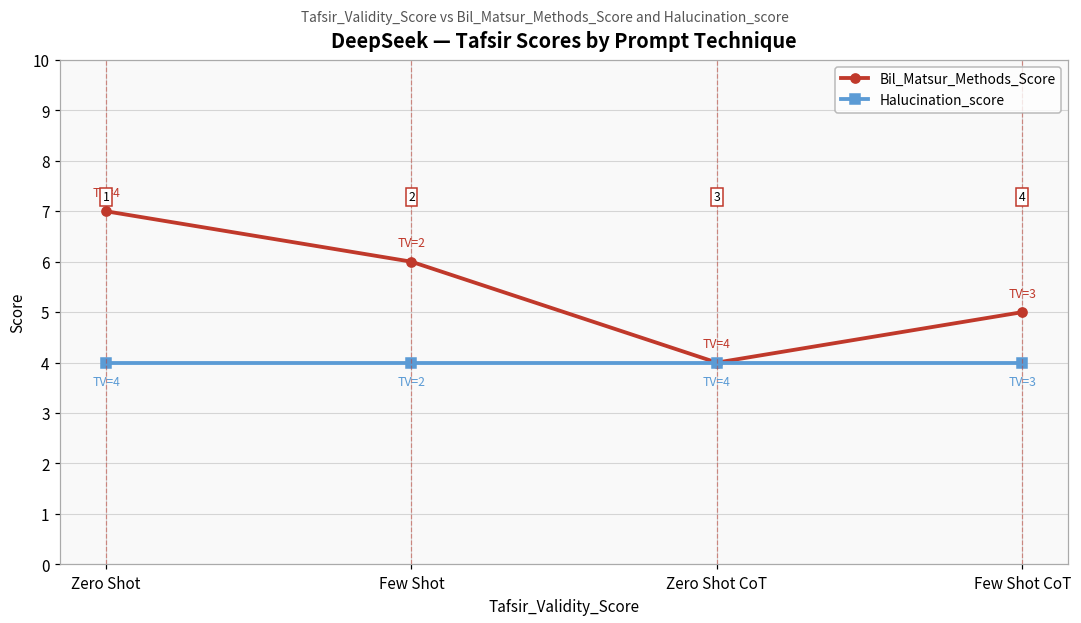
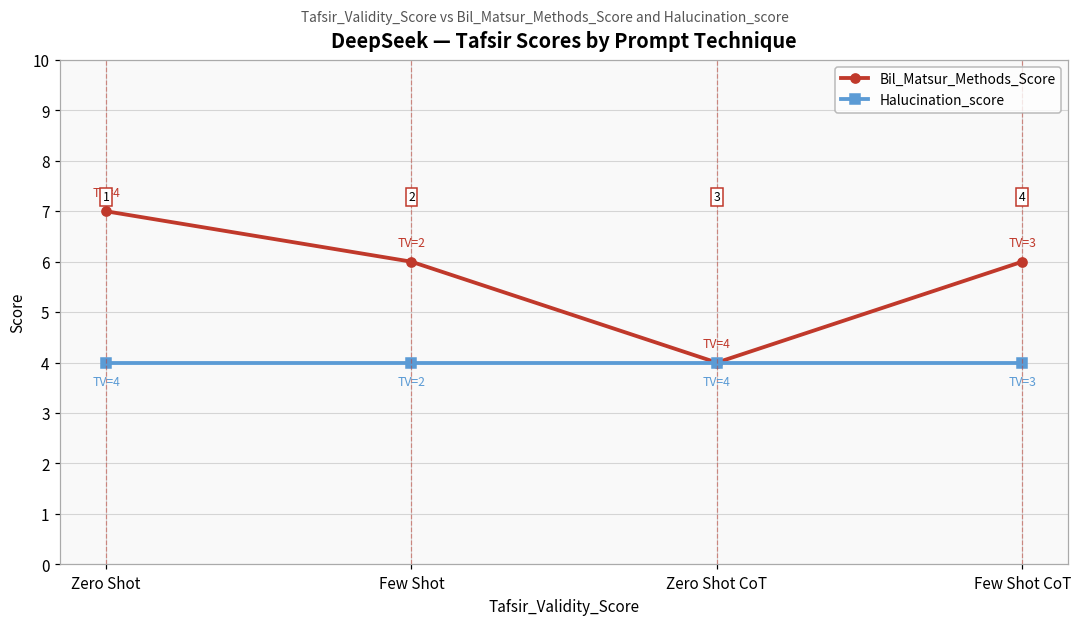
Bil_Matsur_Methods_Score, Few Shot CoT: 5 -> 6
